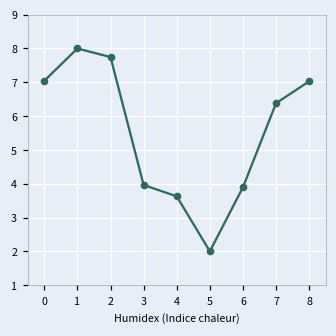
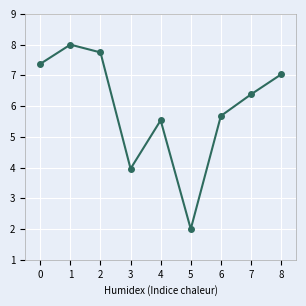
0: 7.0 -> 7.4
4: 3.6 -> 5.5
6: 3.9 -> 5.7
